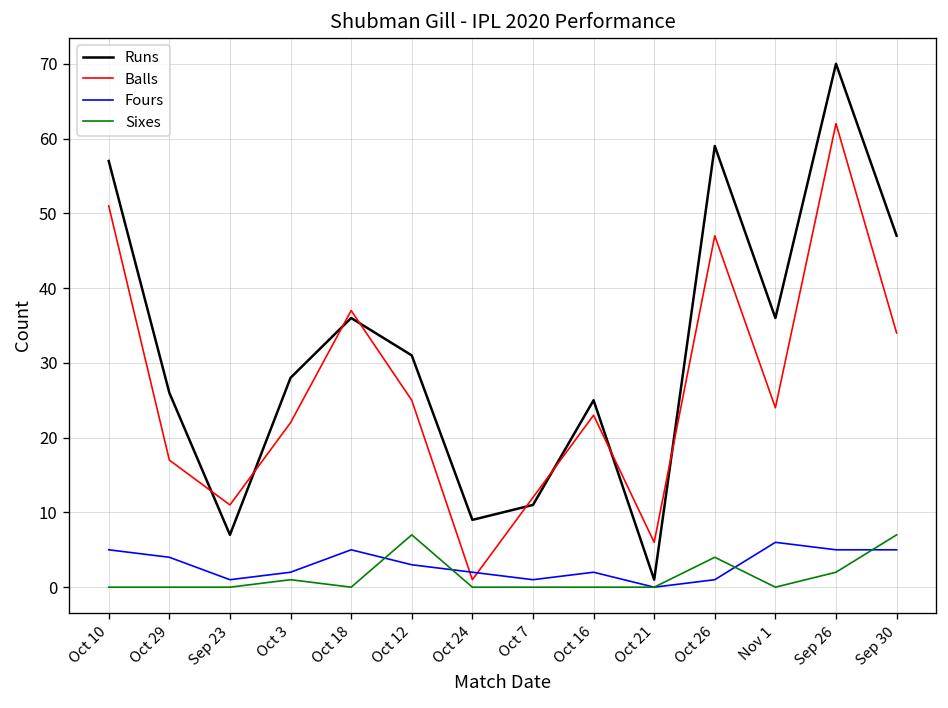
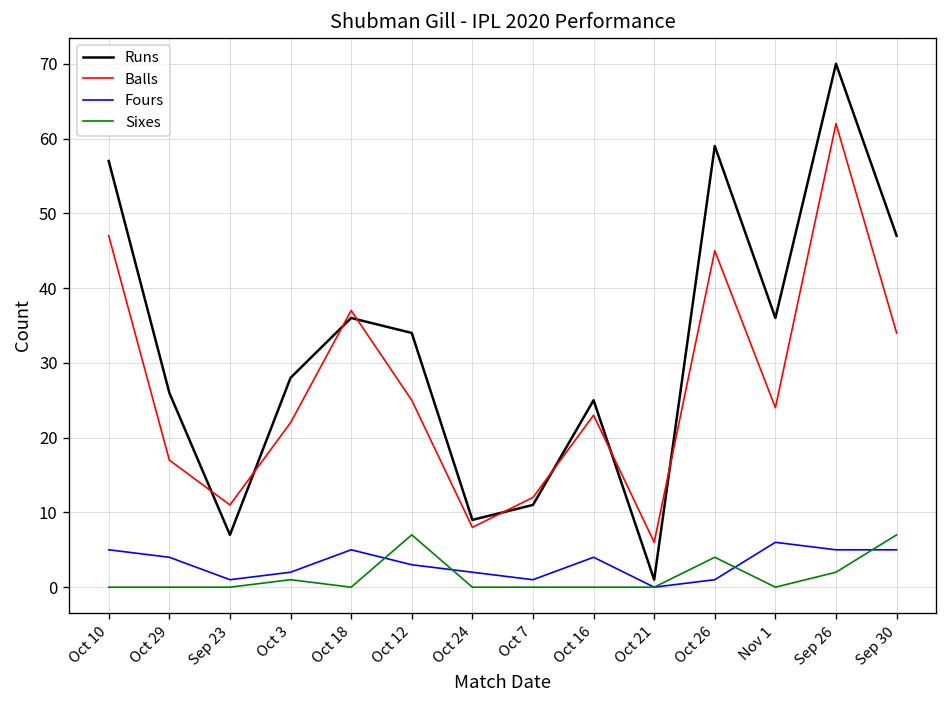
Balls, Oct 10: 51 -> 47
Runs, Oct 12: 31 -> 34
Balls, Oct 24: 1 -> 8
Fours, Oct 16: 2 -> 4
Balls, Oct 26: 47 -> 45
